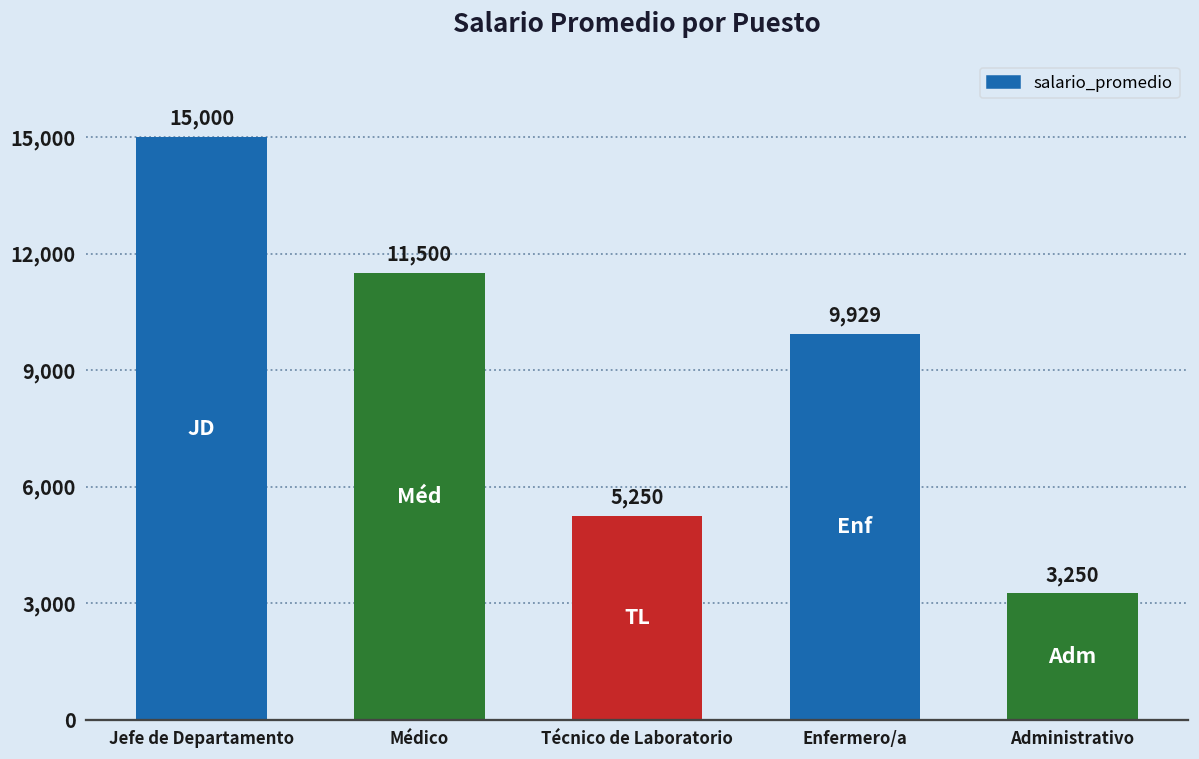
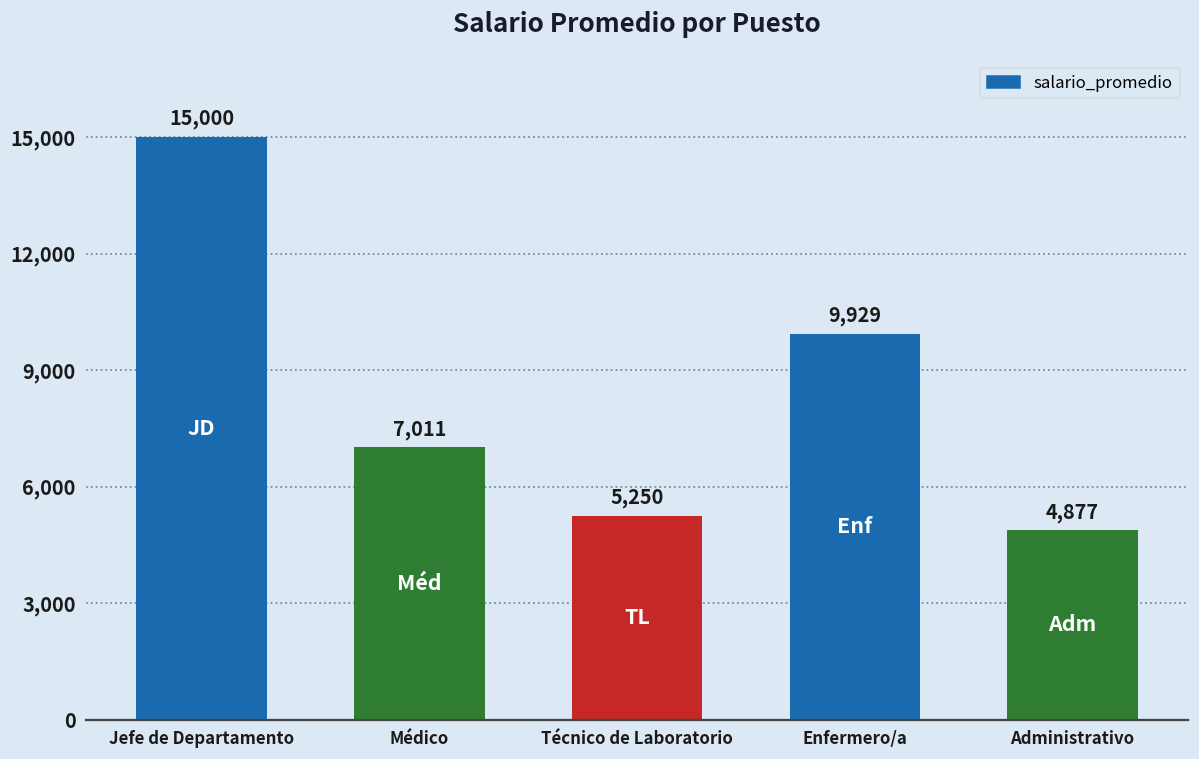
Médico: 11,500 -> 7,011
Administrativo: 3,250 -> 4,877
